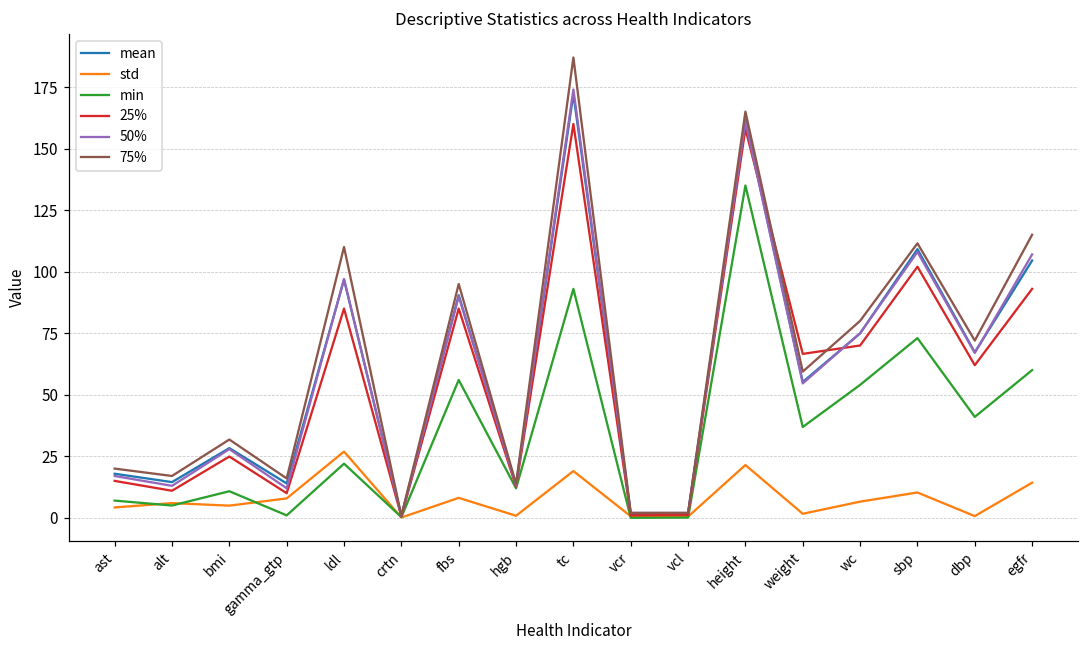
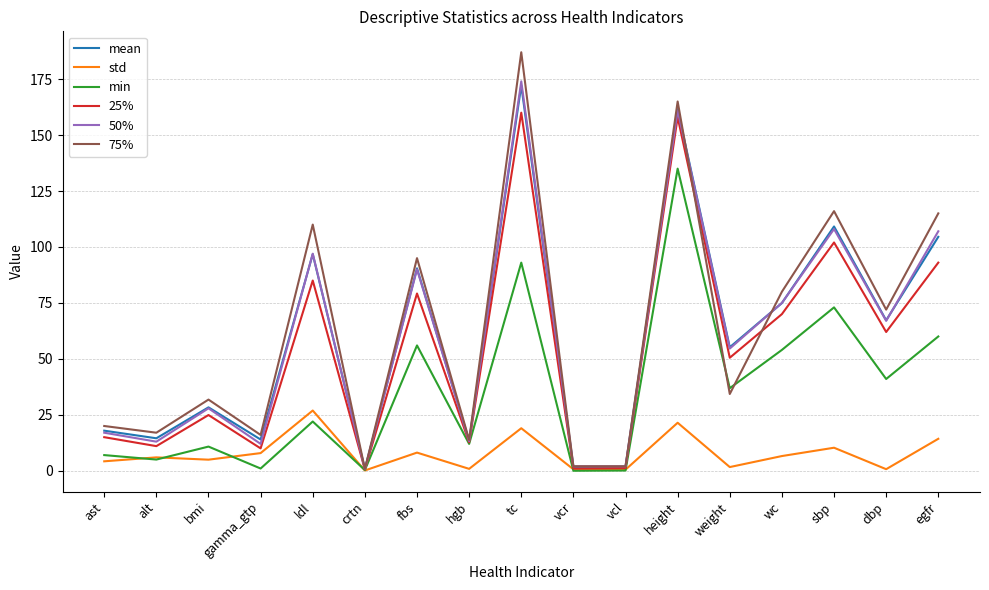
25%, fbs: 85 -> 79
25%, weight: 67 -> 51
75%, weight: 59 -> 34
75%, sbp: 112 -> 116
